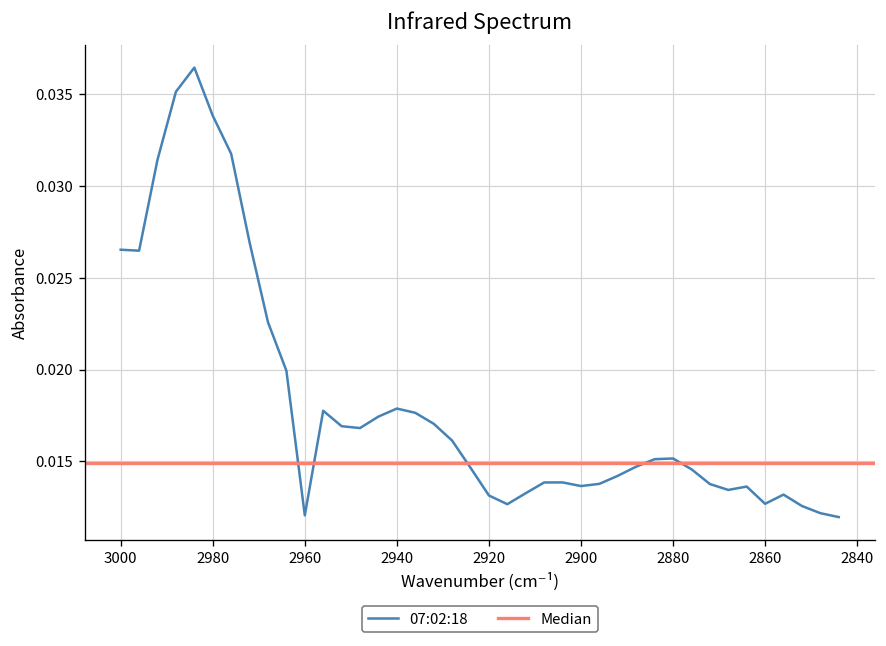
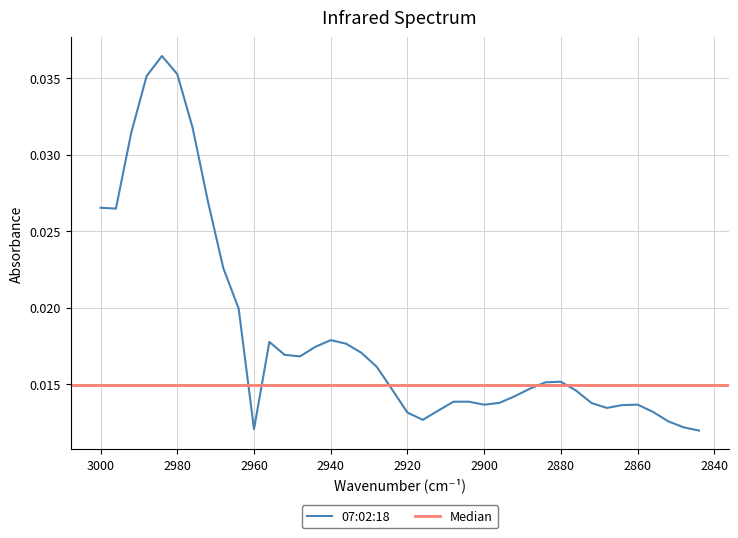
2980: 0.0338 -> 0.0353
2860: 0.0127 -> 0.0137
